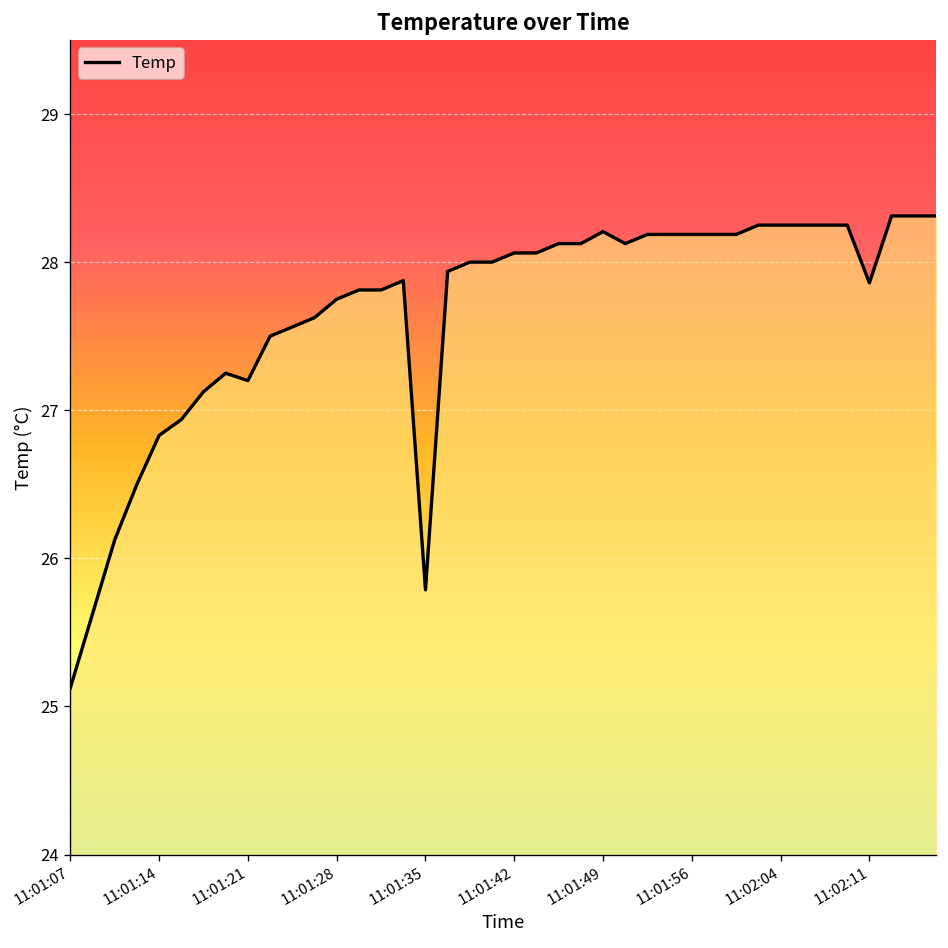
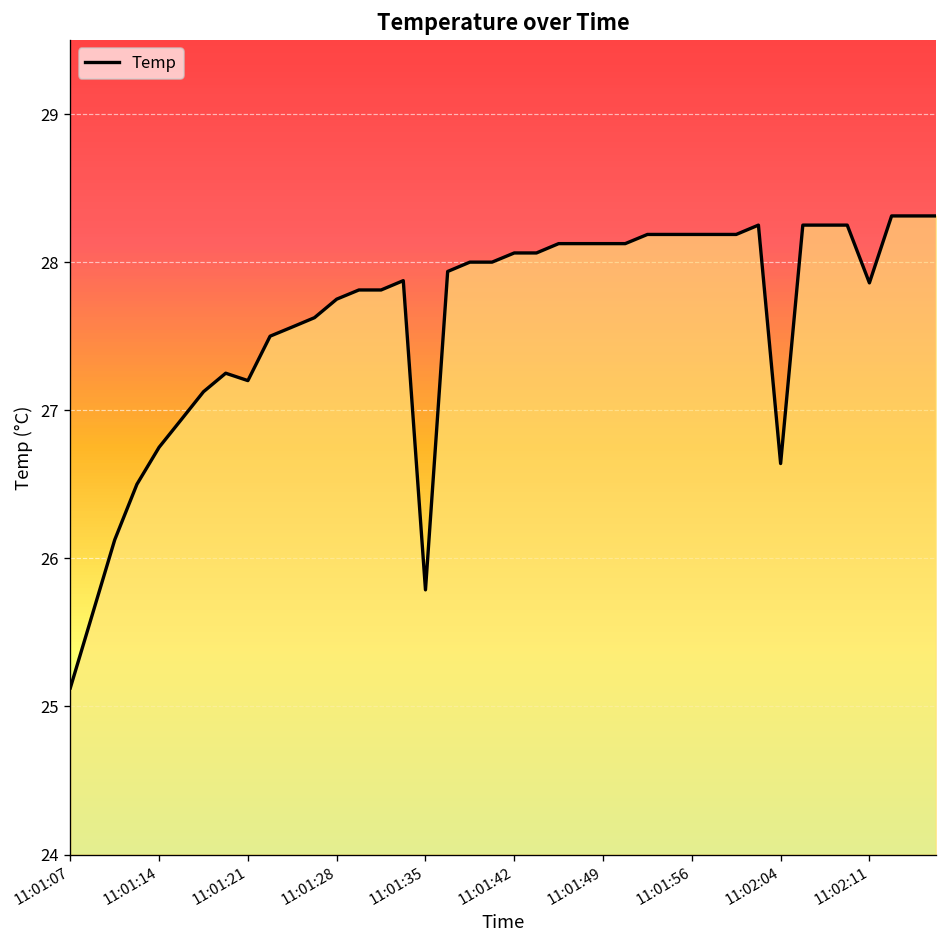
11:01:14: 26.83 -> 26.75
11:01:49: 28.21 -> 28.13
11:02:04: 28.25 -> 26.64
